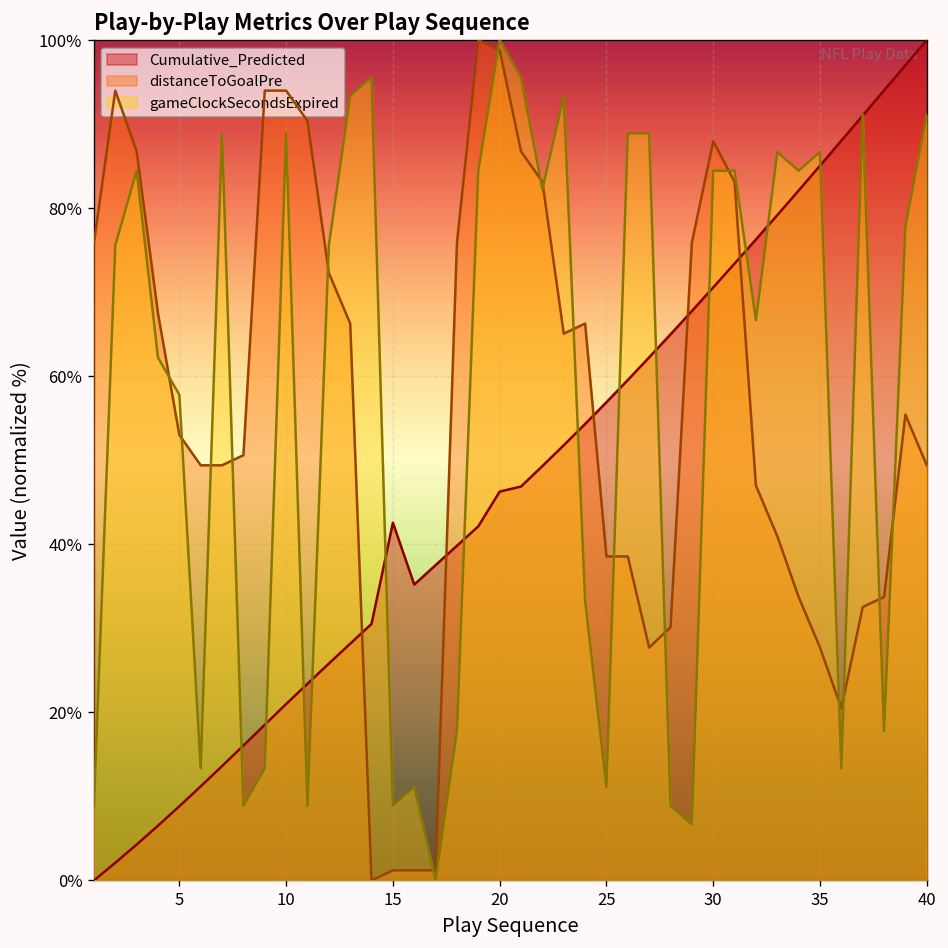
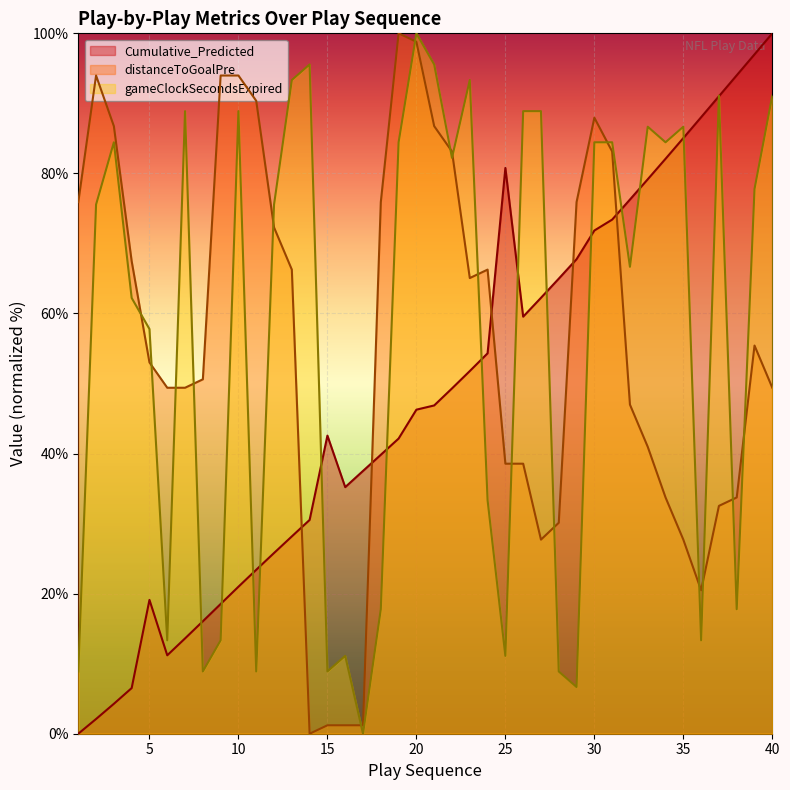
Cumulative_Predicted, 5: 9% -> 19%
Cumulative_Predicted, 25: 57% -> 81%
Cumulative_Predicted, 30: 71% -> 72%
